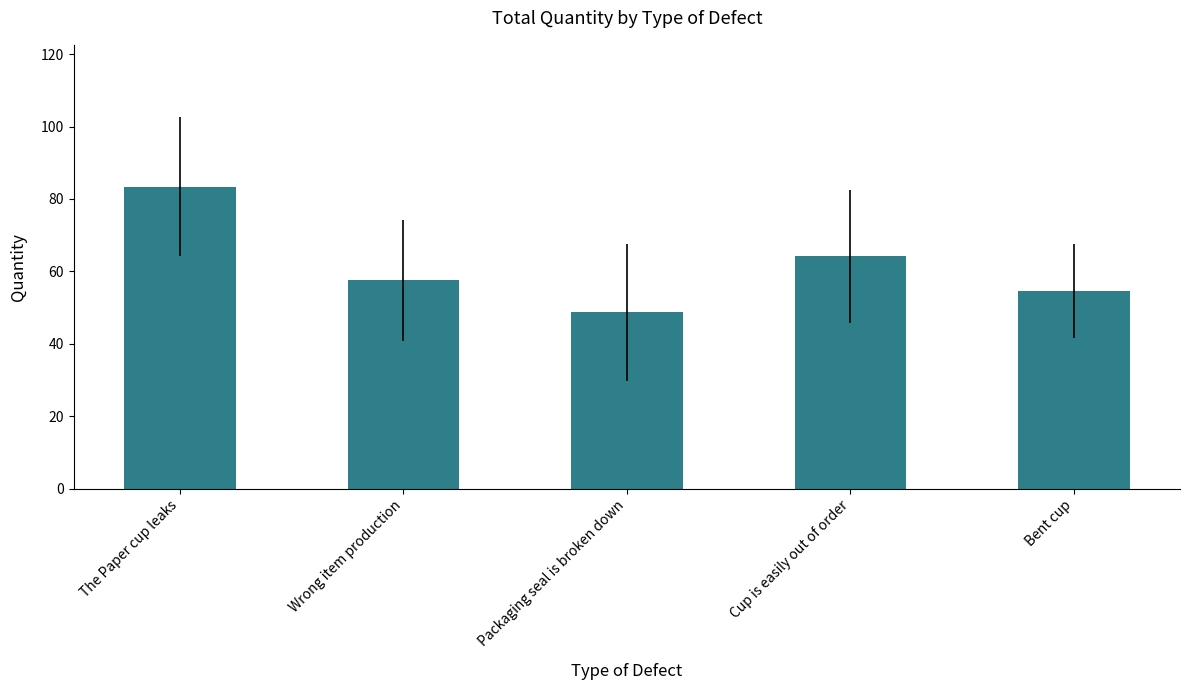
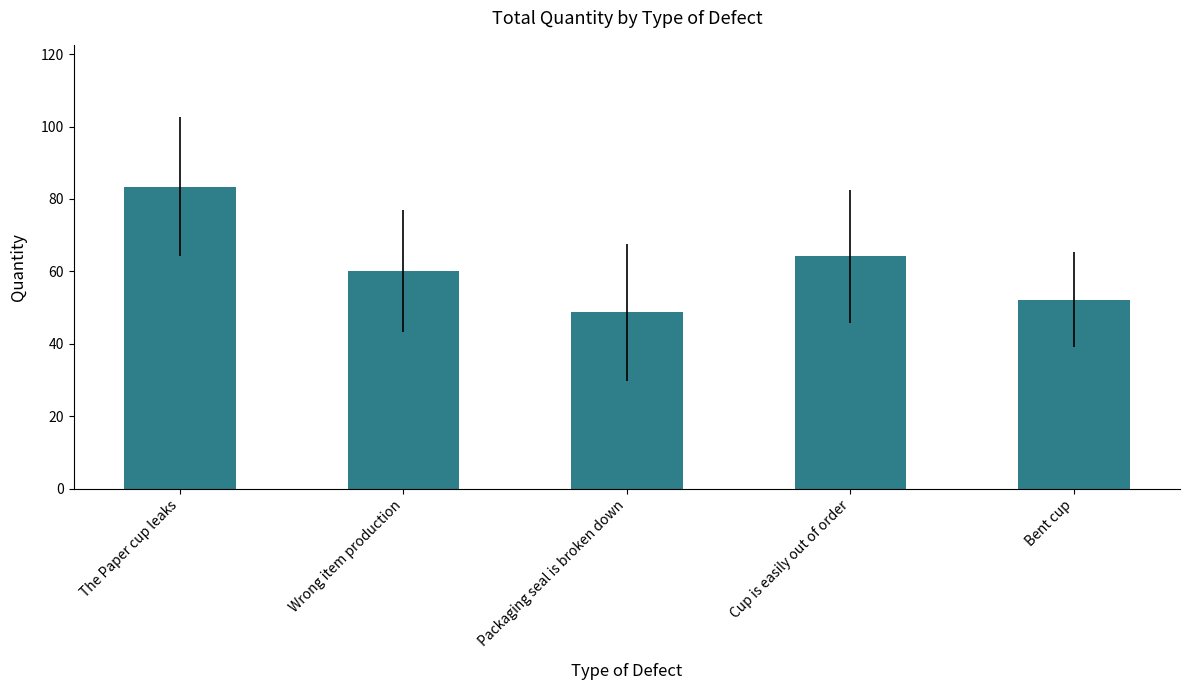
Wrong item production: 58 -> 60
Bent cup: 55 -> 52
